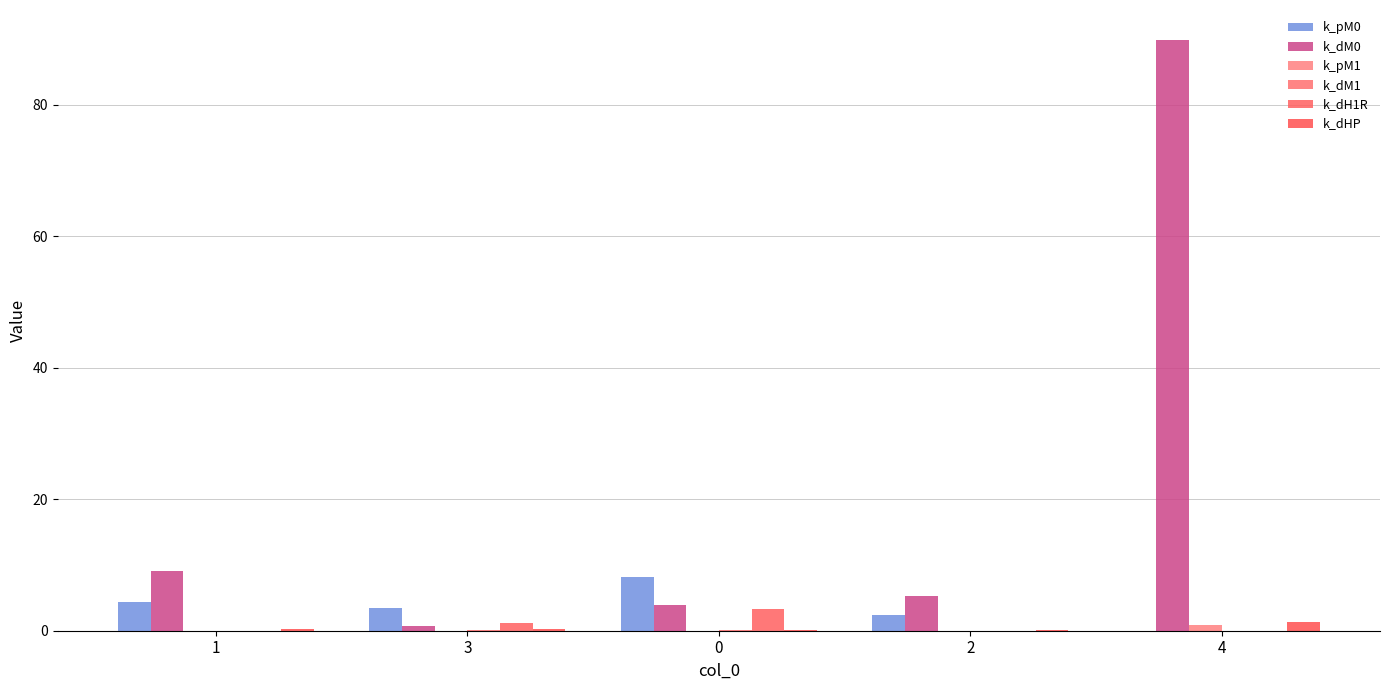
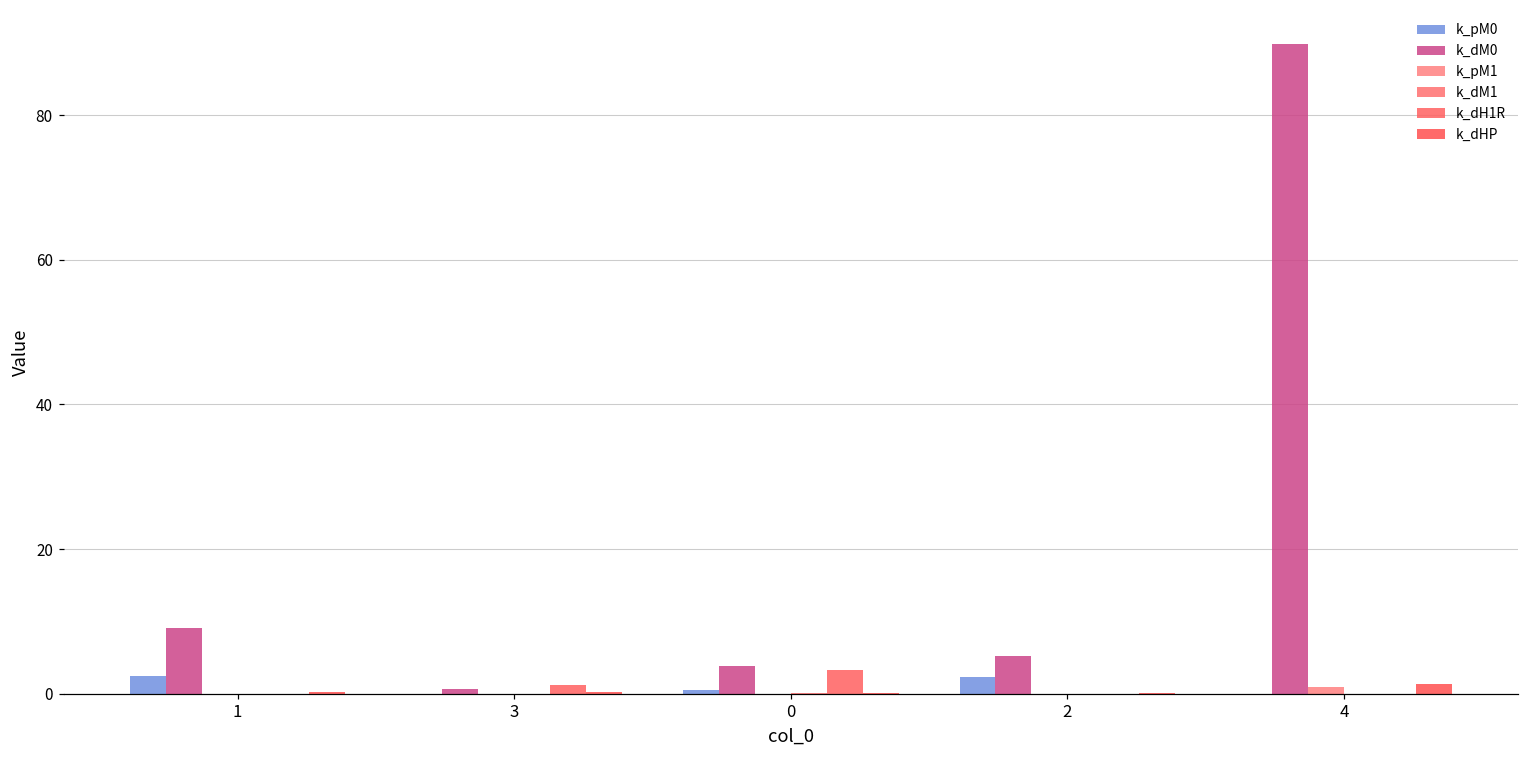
k_pM0, 1: 4 -> 2
k_pM0, 3: 4 -> 0
k_pM0, 0: 8 -> 1
